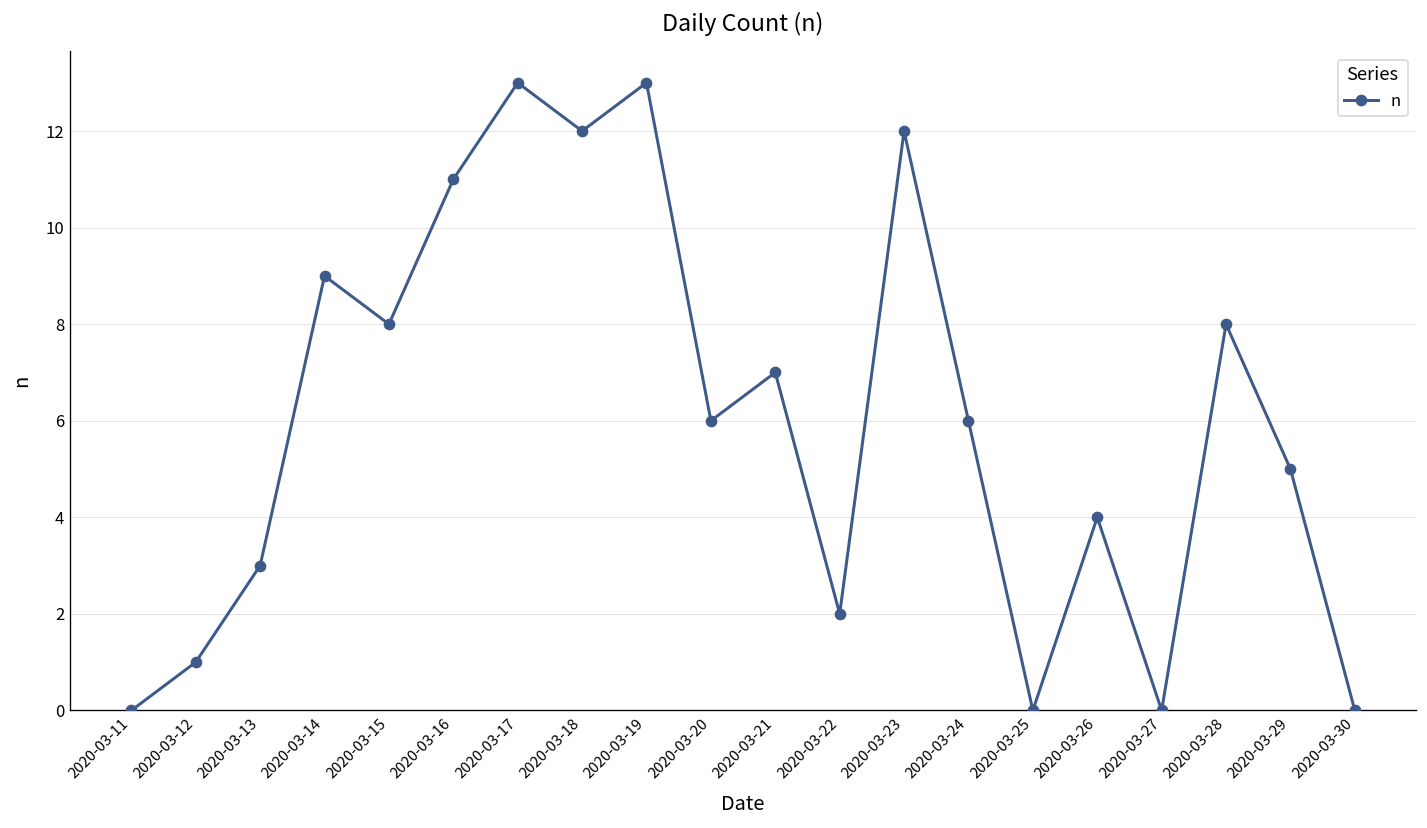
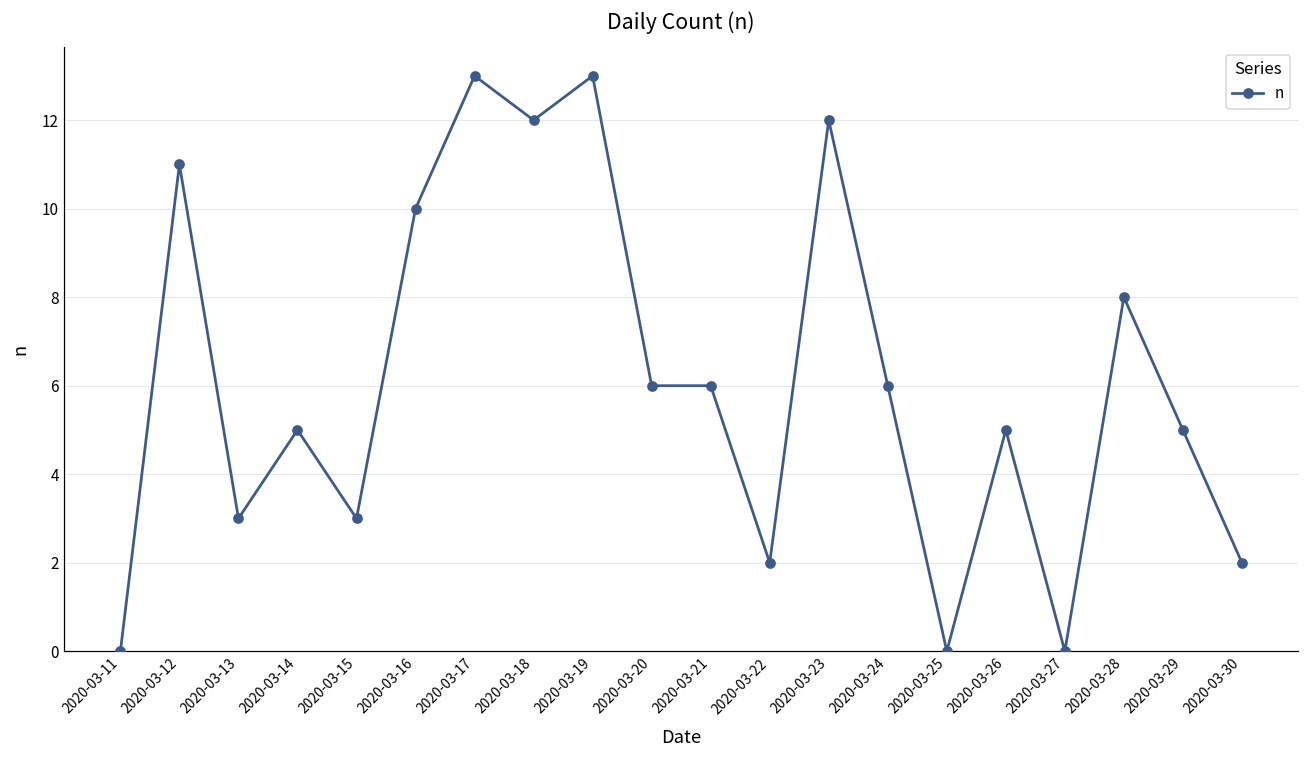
2020-03-12: 1 -> 11
2020-03-14: 9 -> 5
2020-03-15: 8 -> 3
2020-03-16: 11 -> 10
2020-03-21: 7 -> 6
2020-03-26: 4 -> 5
2020-03-30: 0 -> 2
